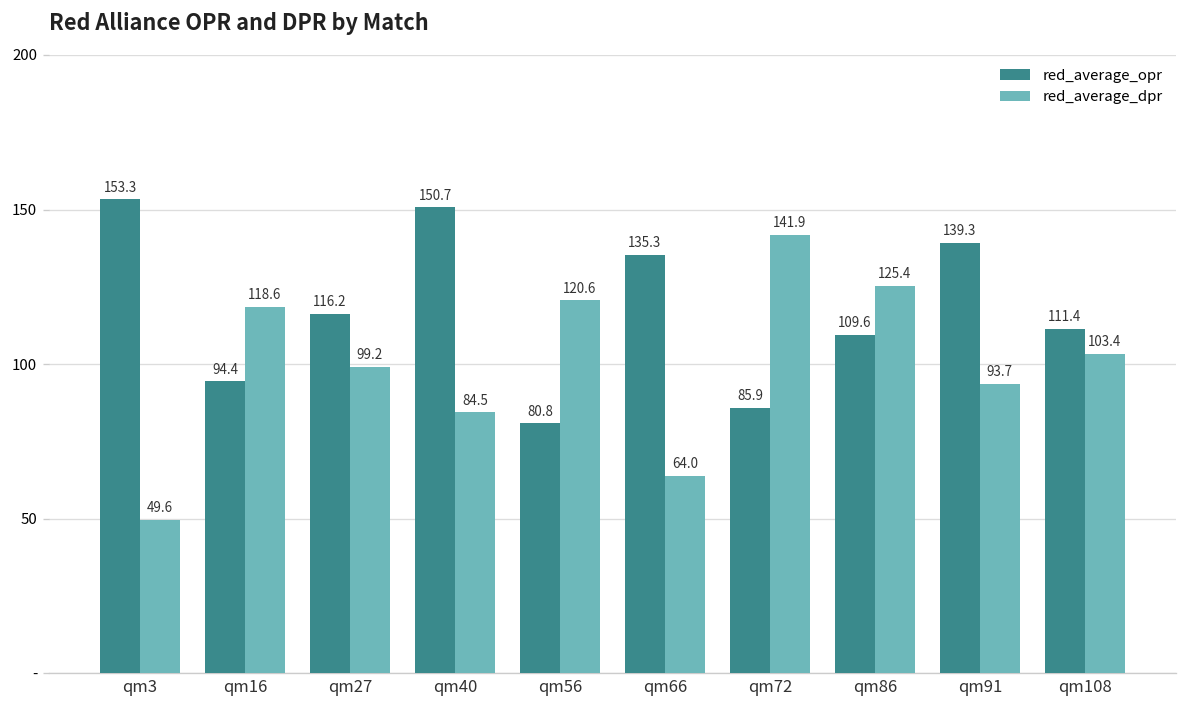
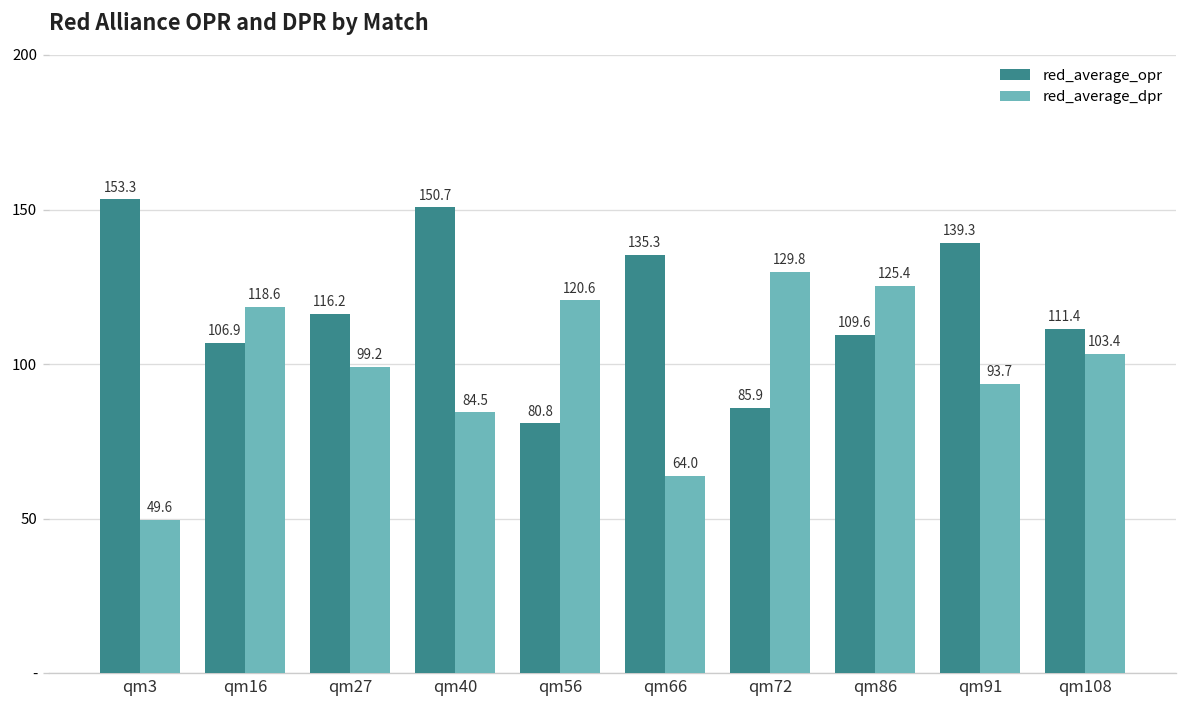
red_average_opr, qm16: 94.4 -> 106.9
red_average_dpr, qm72: 141.9 -> 129.8
